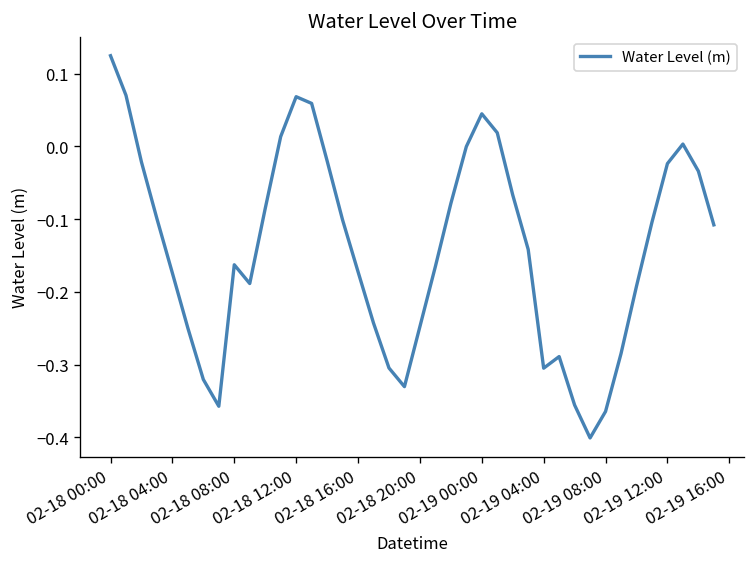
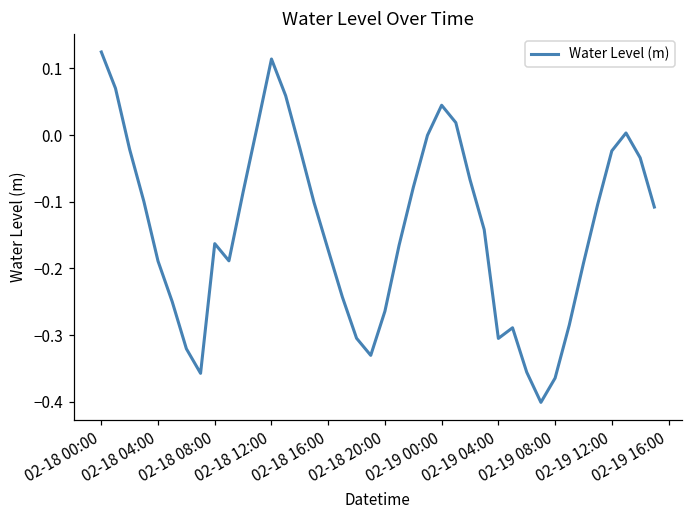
02-18 04:00: -0.17 -> -0.19
02-18 12:00: 0.07 -> 0.11
02-18 20:00: -0.25 -> -0.26
